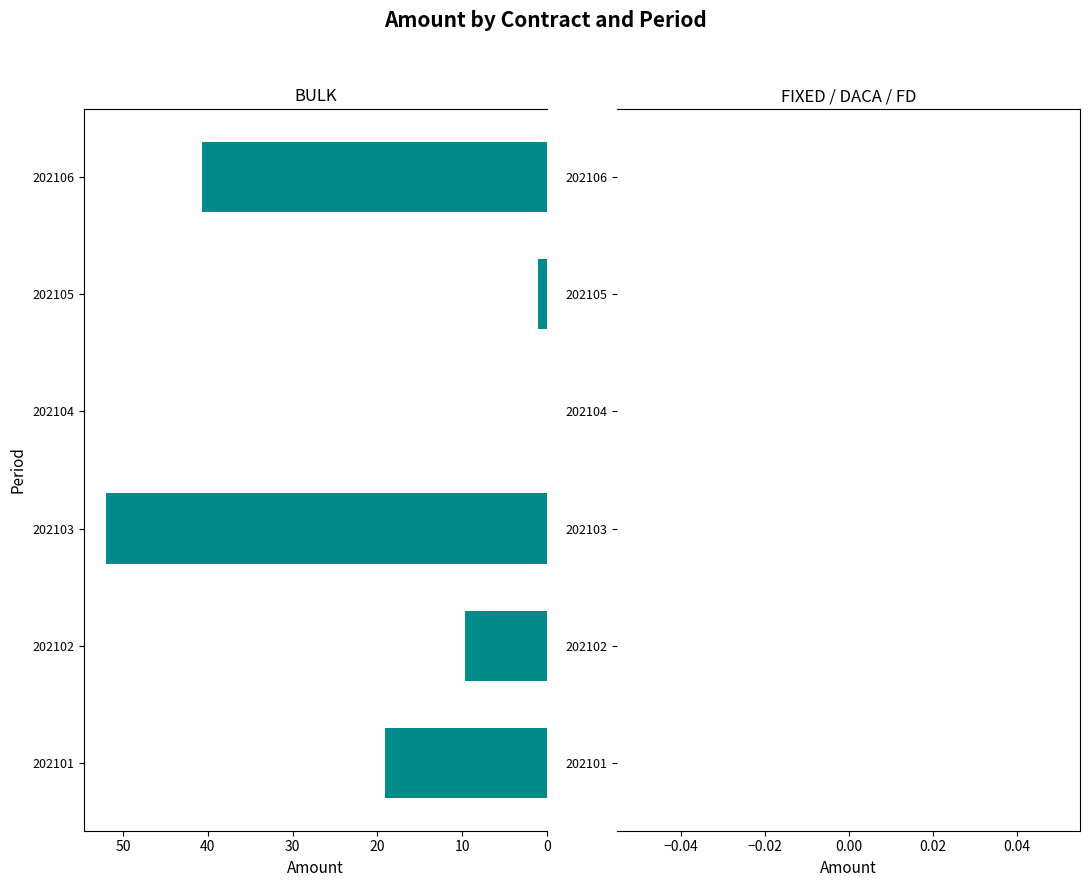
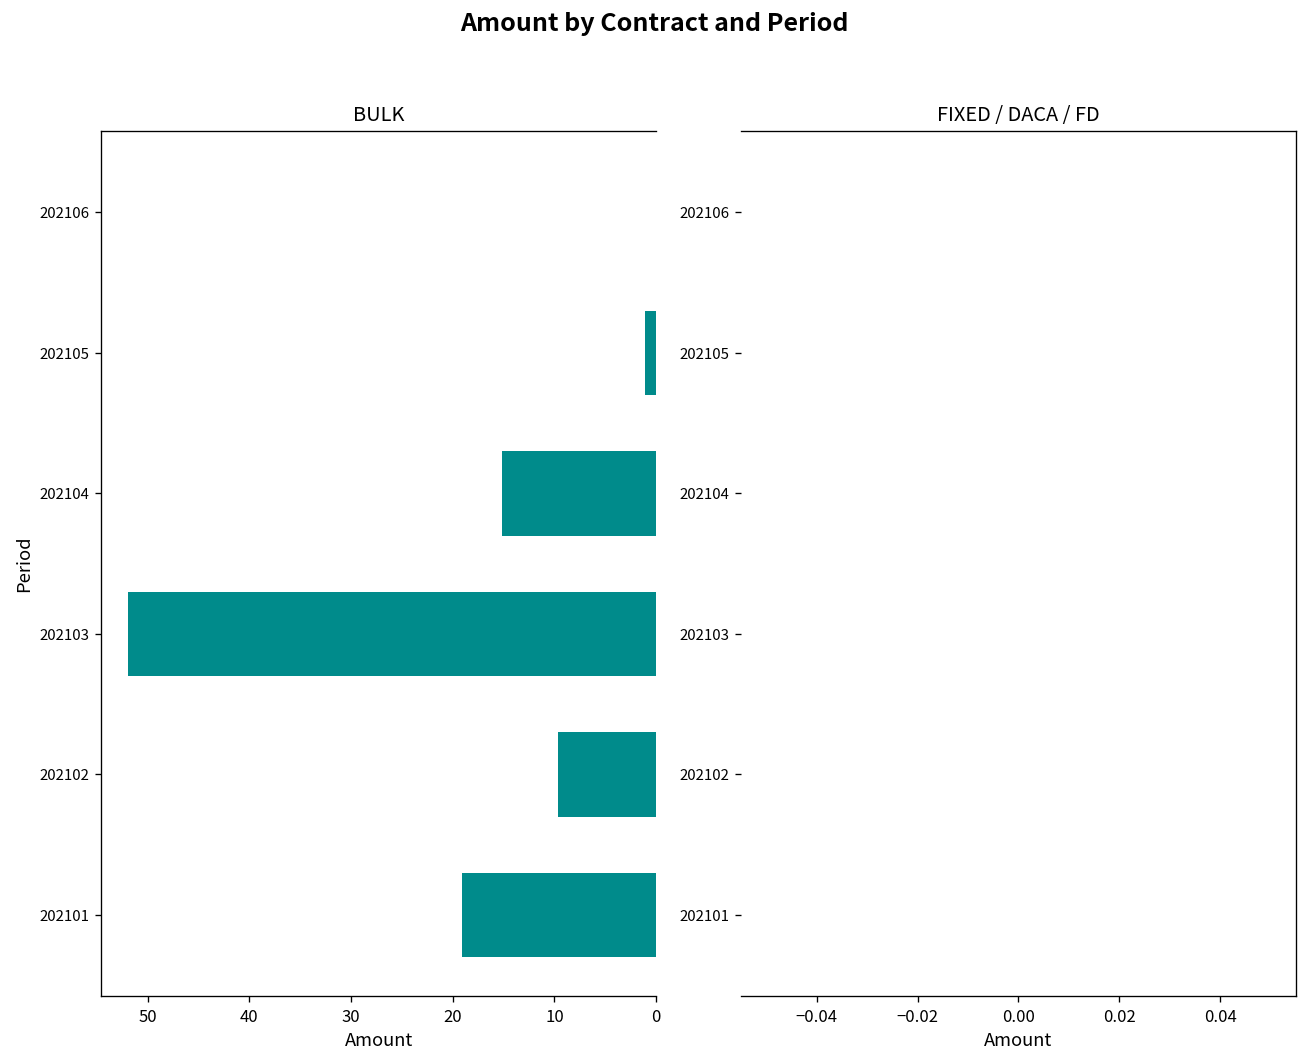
BULK, 202106: 41 -> 0
BULK, 202104: 0 -> 15
